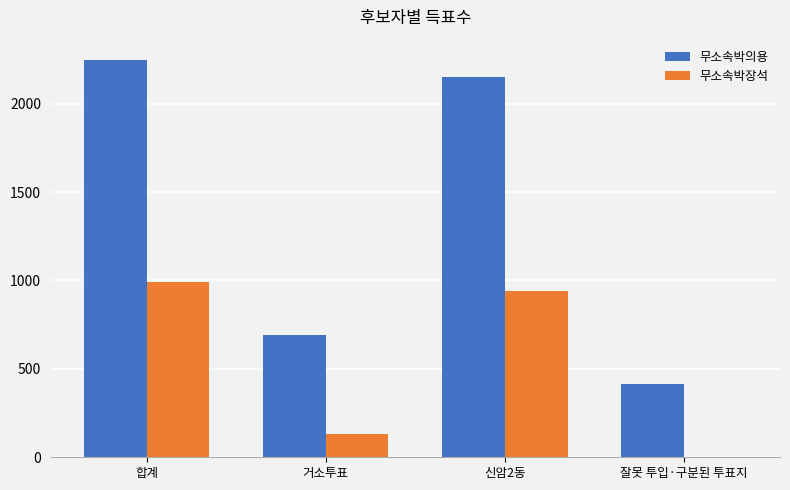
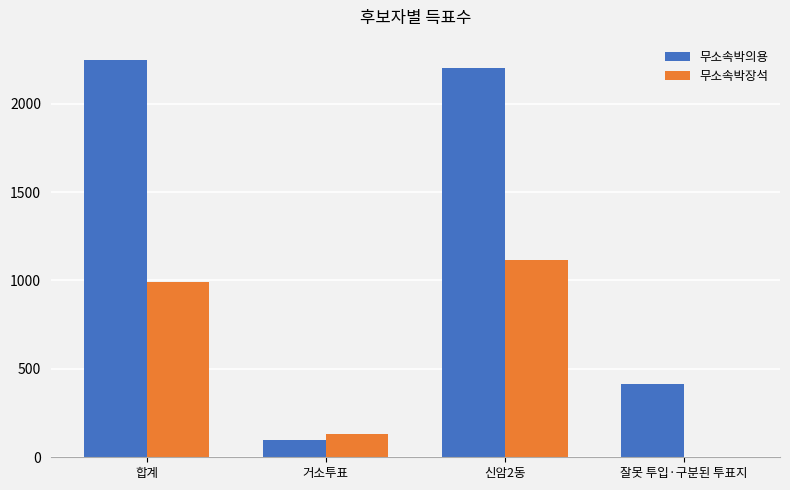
무소속박의용, 거소투표: 690 -> 100
무소속박의용, 신암2동: 2150 -> 2200
무소속박장석, 신암2동: 940 -> 1120
